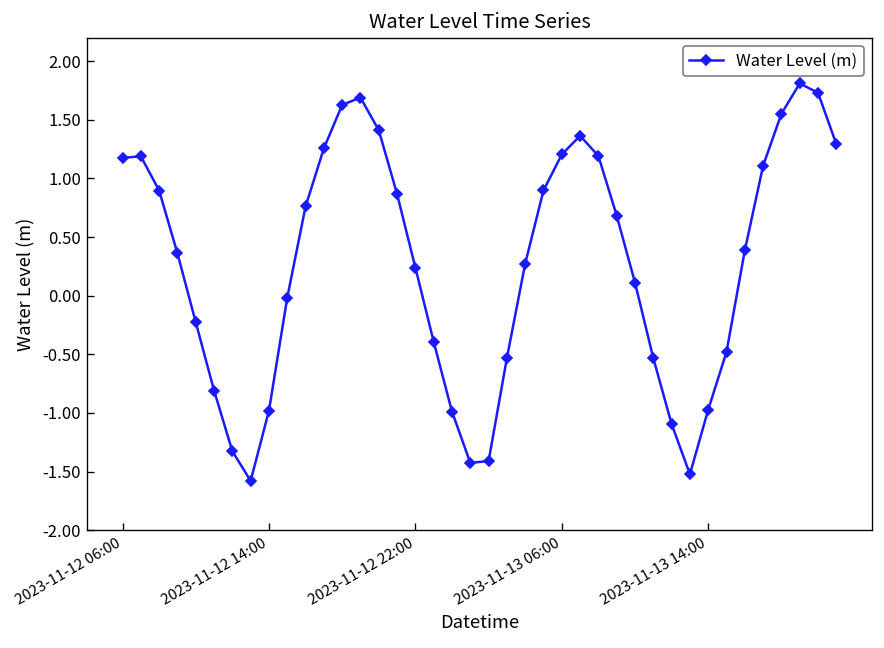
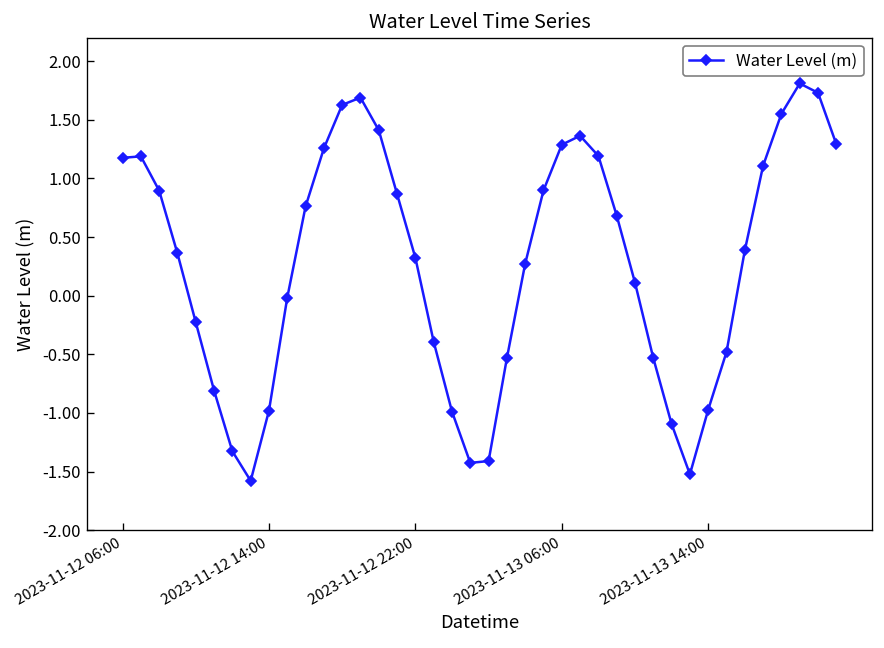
2023-11-12 22:00: 0.2 -> 0.3
2023-11-13 06:00: 1.2 -> 1.3
